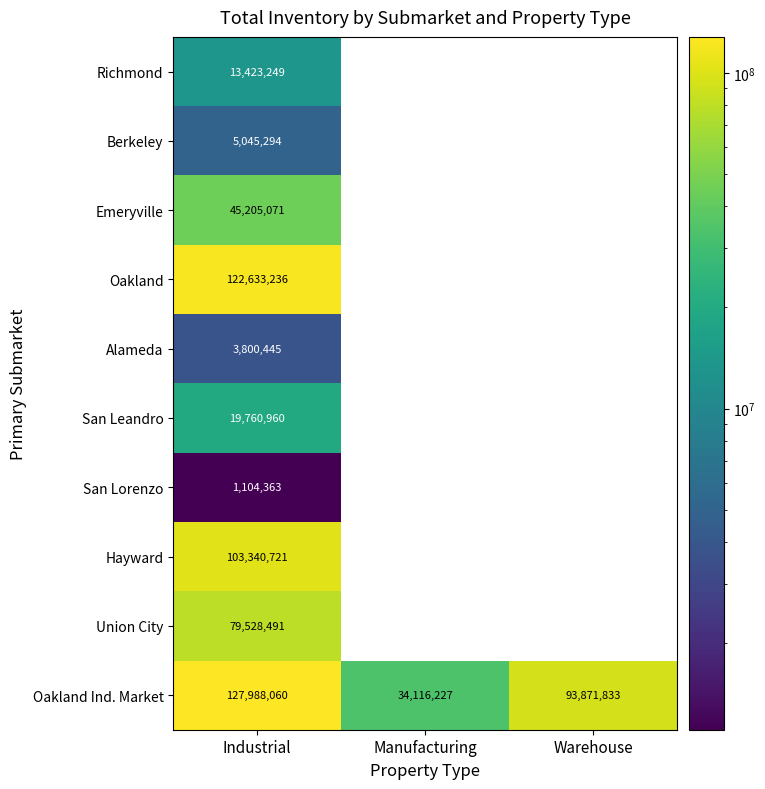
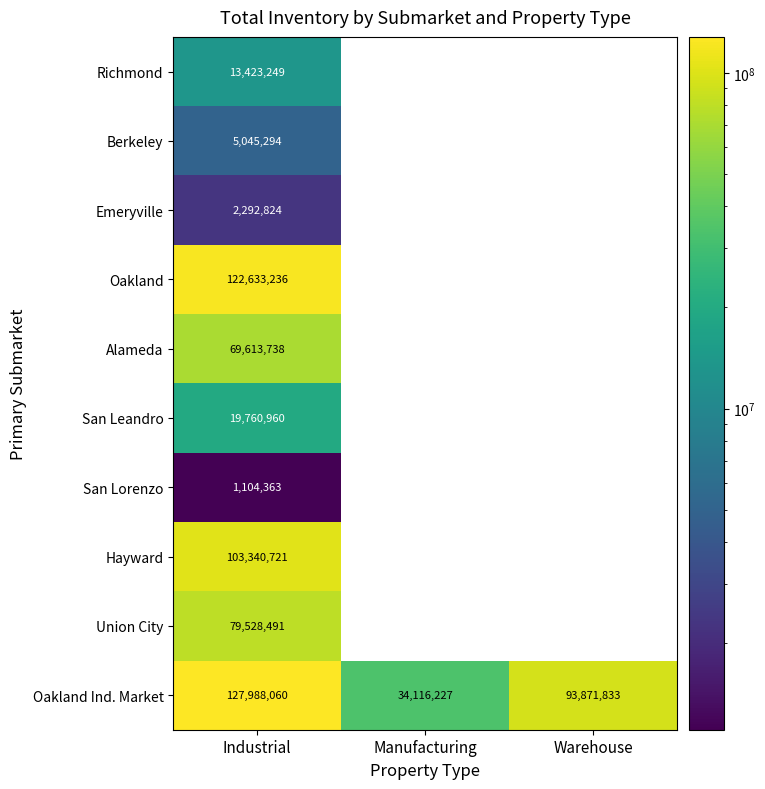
Emeryville, Industrial: 45,205,071 -> 2,292,824
Alameda, Industrial: 3,800,445 -> 69,613,738
